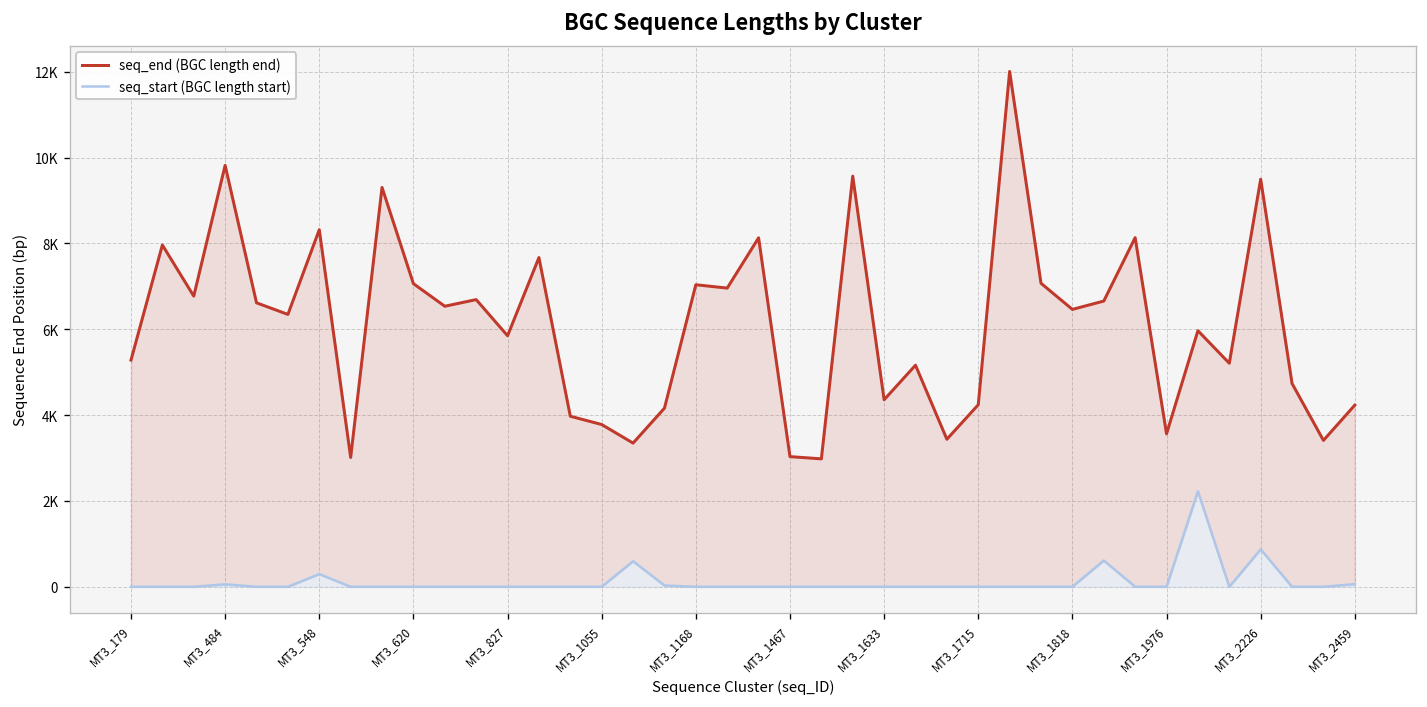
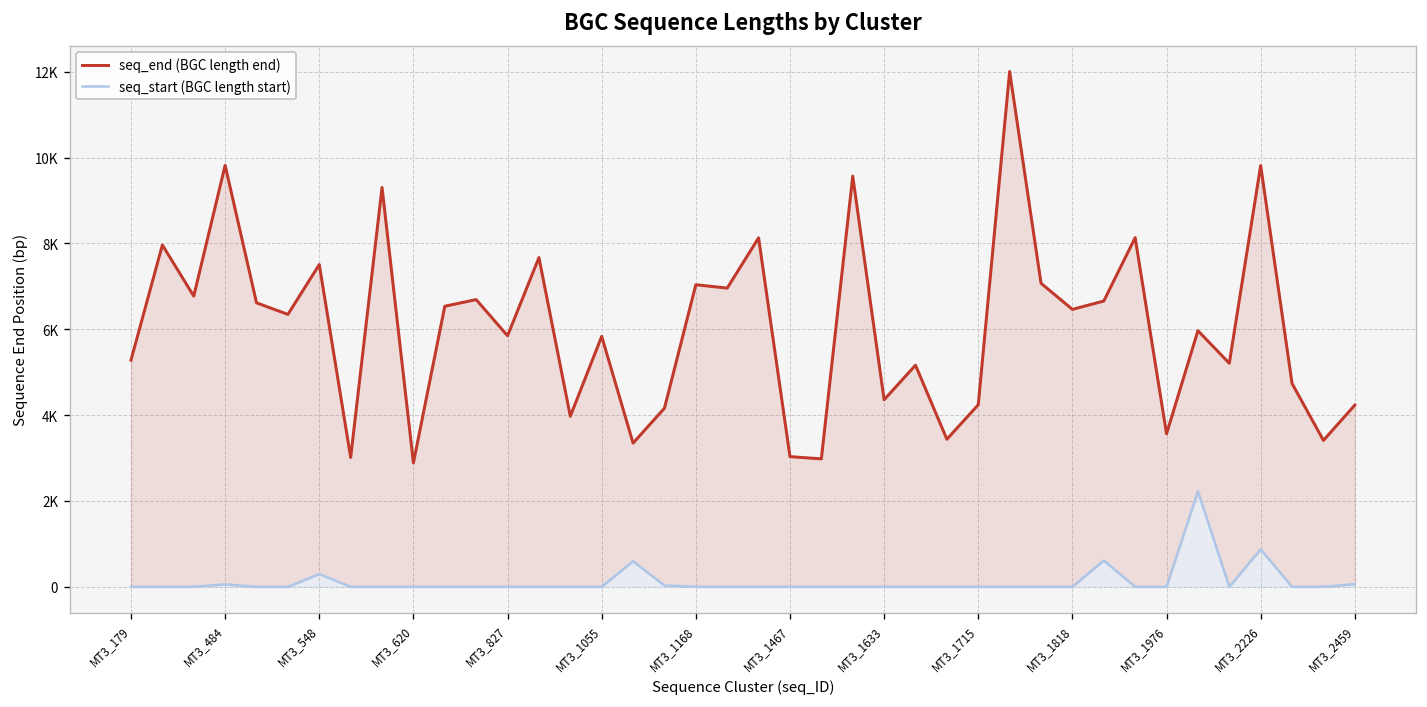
seq_end (BGC length end), MT3_548: 8300 -> 7500
seq_end (BGC length end), MT3_620: 7100 -> 2900
seq_end (BGC length end), MT3_1055: 3800 -> 5800
seq_end (BGC length end), MT3_2226: 9500 -> 9800
